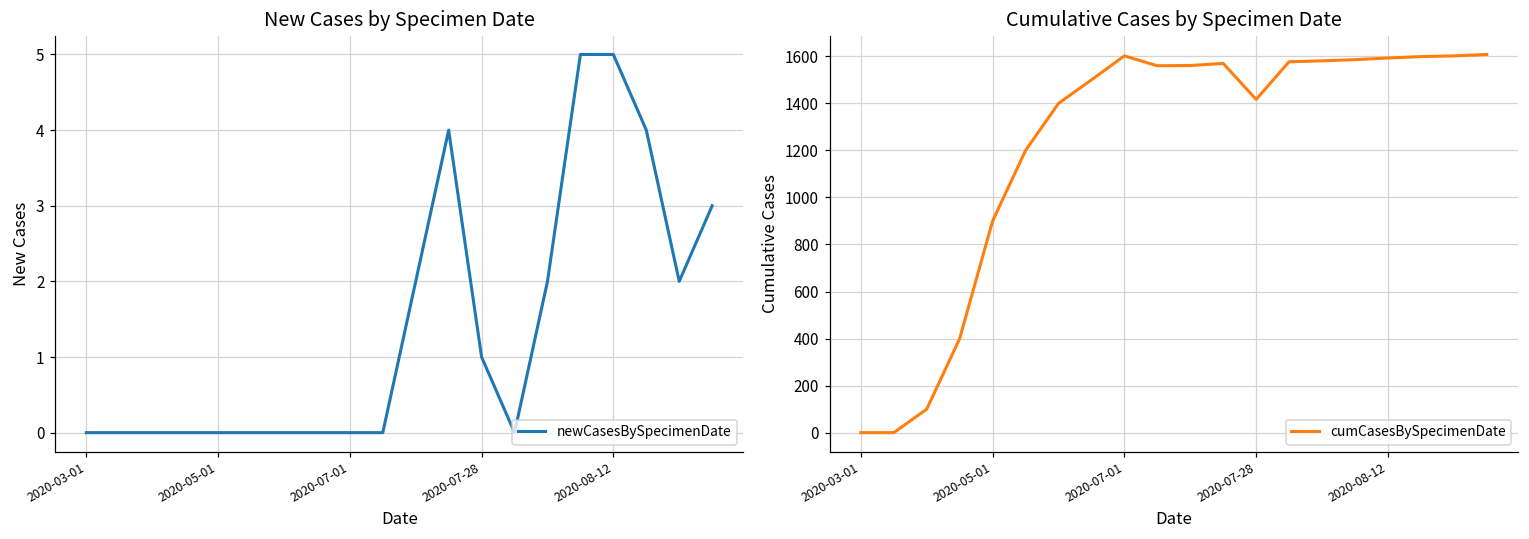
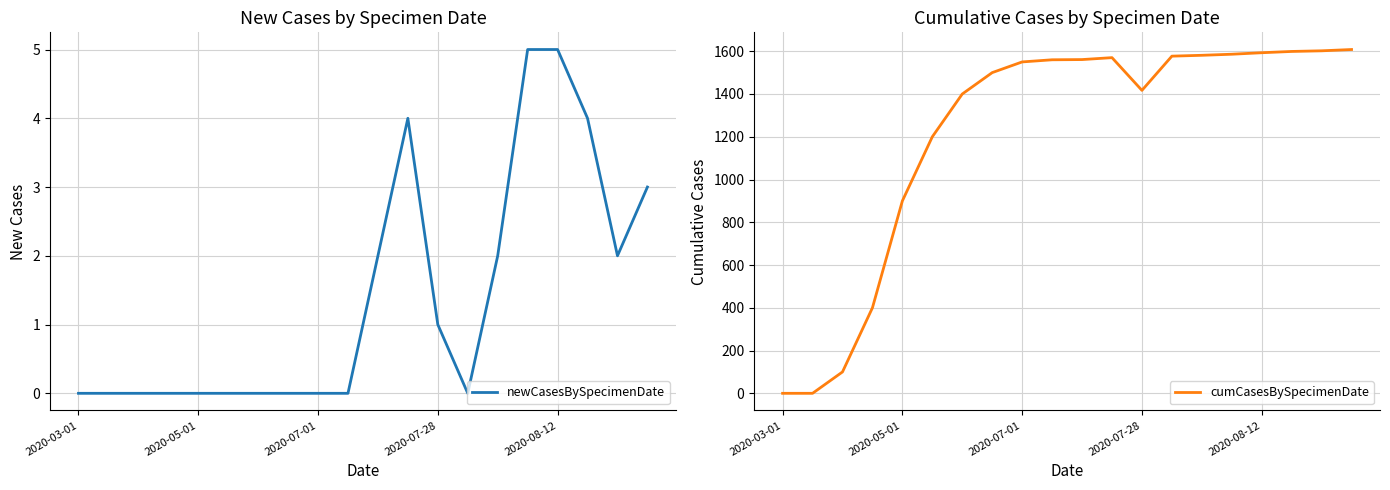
Cumulative Cases by Specimen Date, 2020-07-01: 1600 -> 1550
